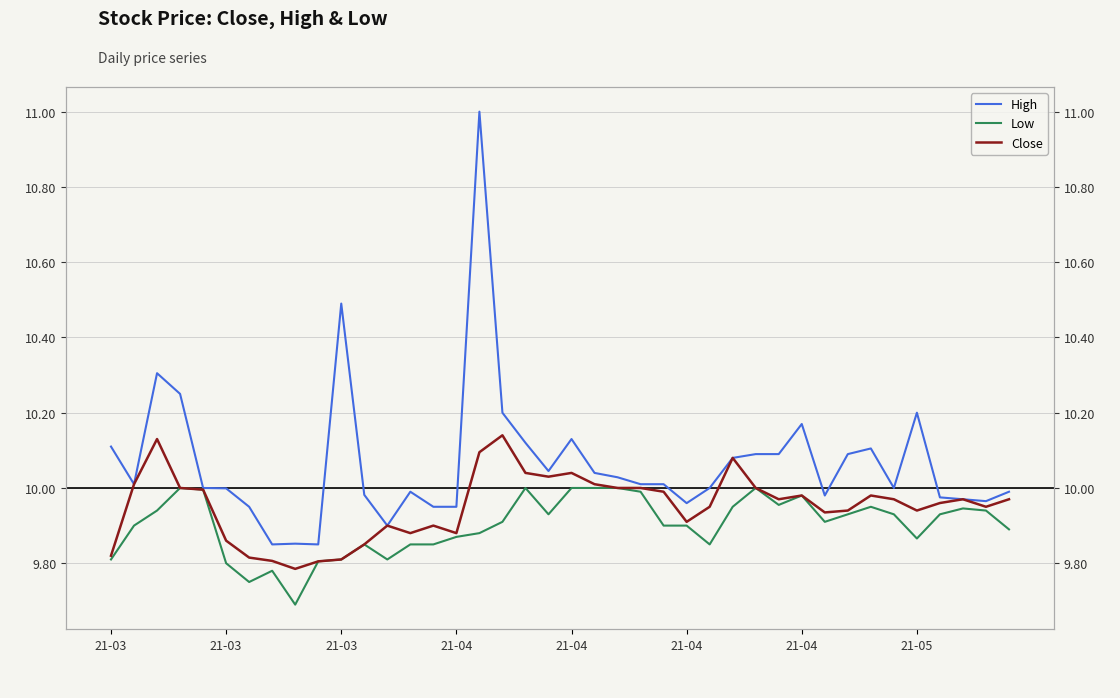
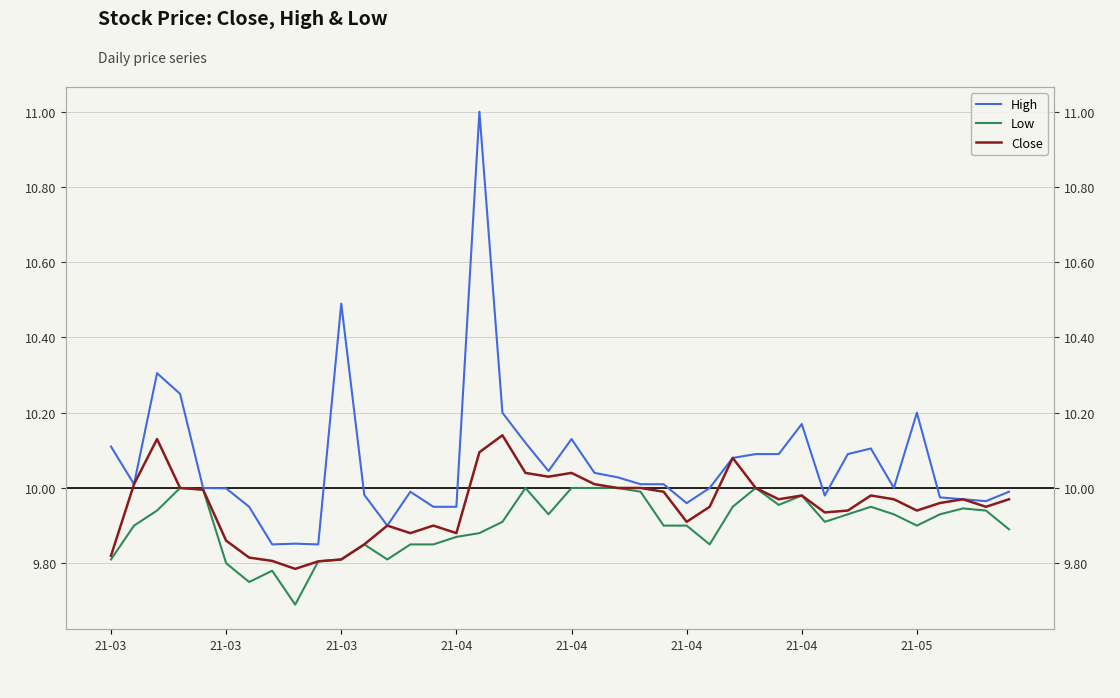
Low, 21-05: 9.87 -> 9.90
